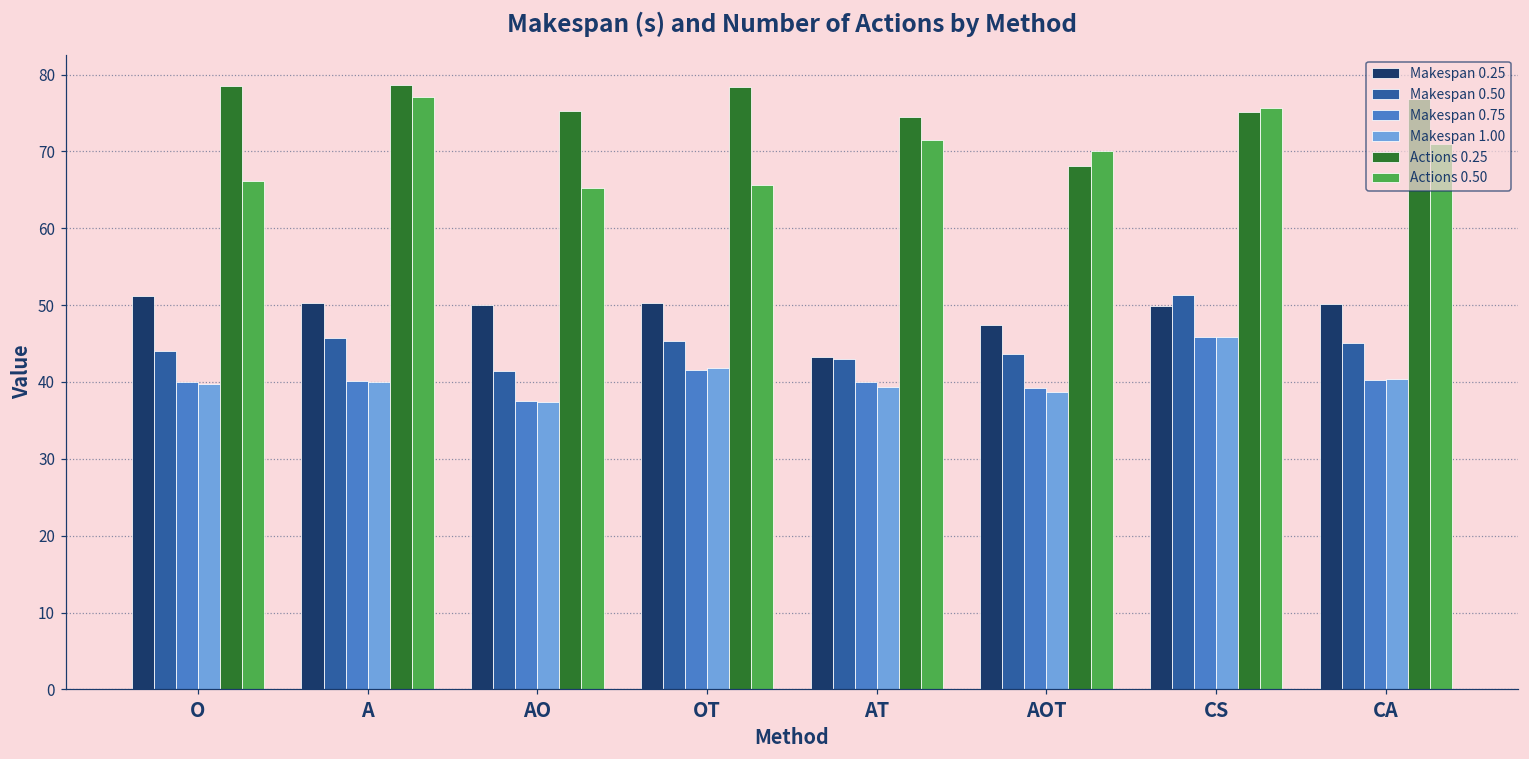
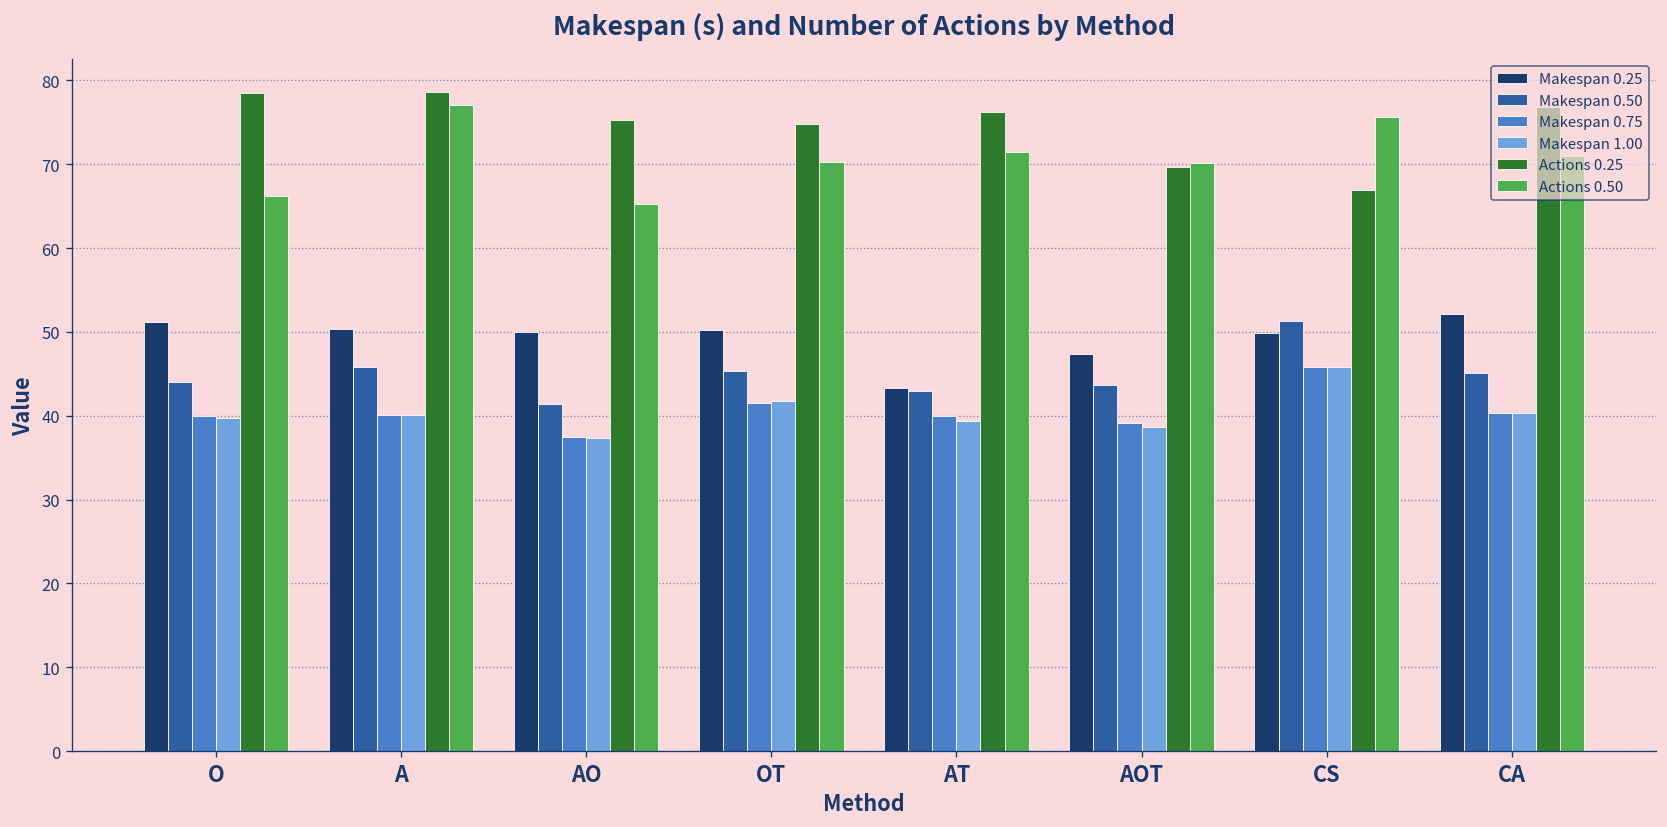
Actions 0.25, OT: 78 -> 75
Actions 0.50, OT: 66 -> 70
Actions 0.25, AT: 74 -> 76
Actions 0.25, AOT: 68 -> 70
Actions 0.25, CS: 75 -> 67
Makespan 0.25, CA: 50 -> 52
